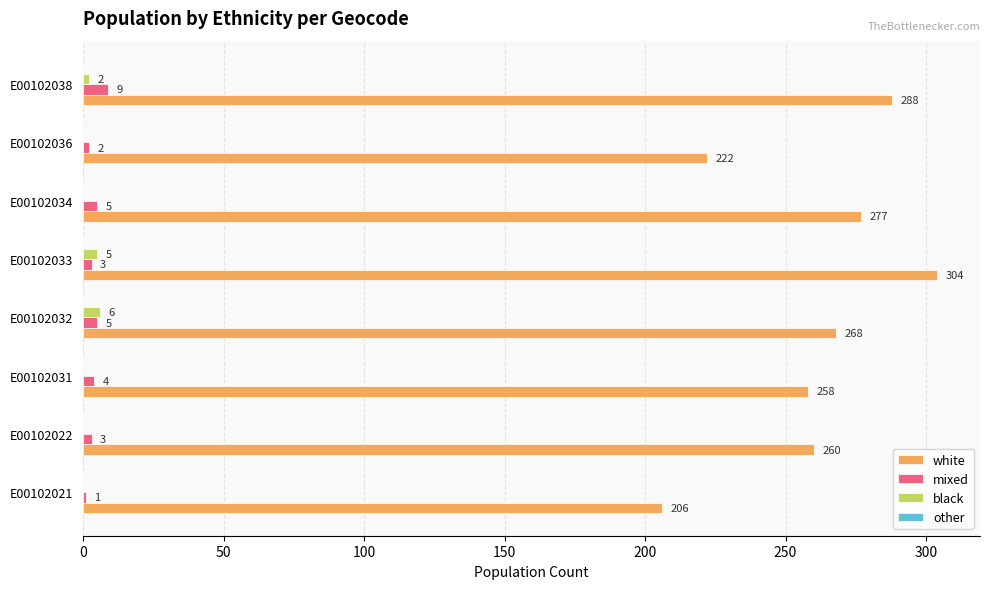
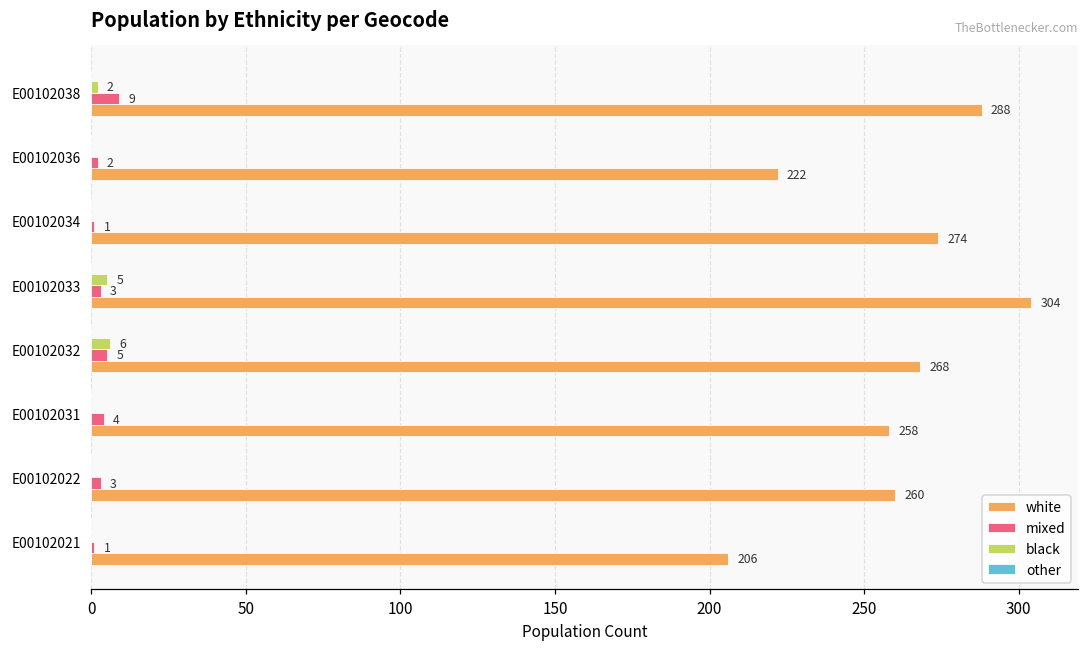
mixed, E00102034: 5 -> 1
white, E00102034: 277 -> 274
